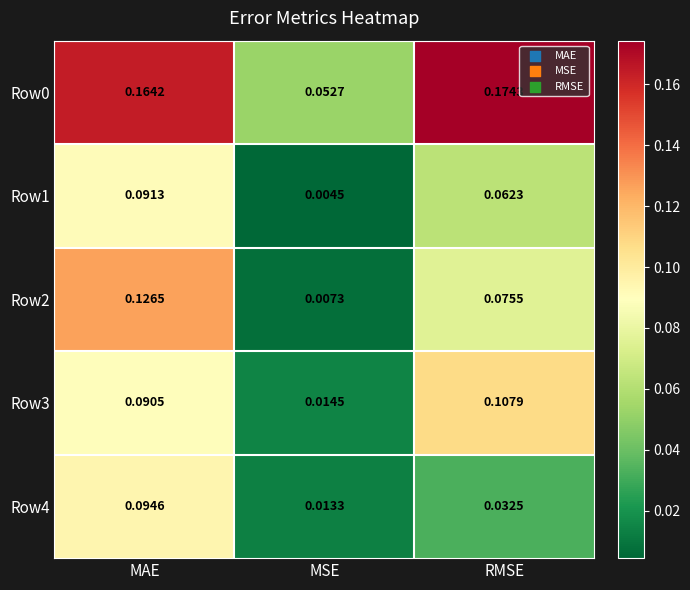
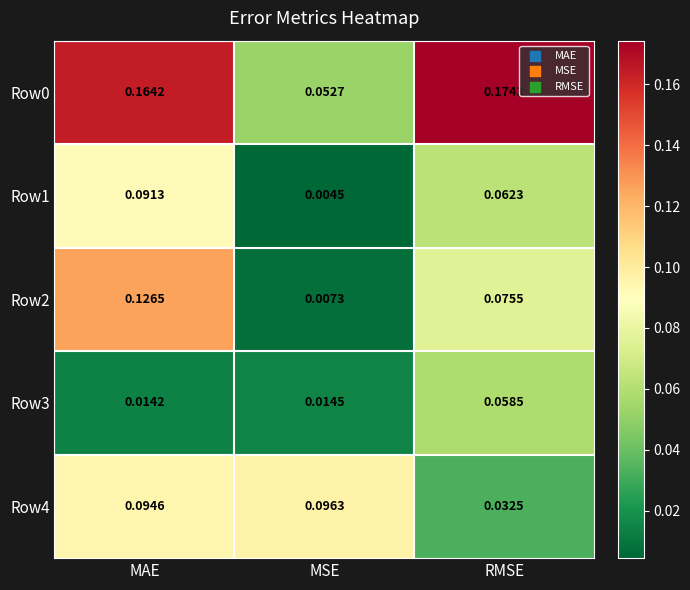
Row3, MAE: 0.0905 -> 0.0142
Row3, RMSE: 0.1079 -> 0.0585
Row4, MSE: 0.0133 -> 0.0963
